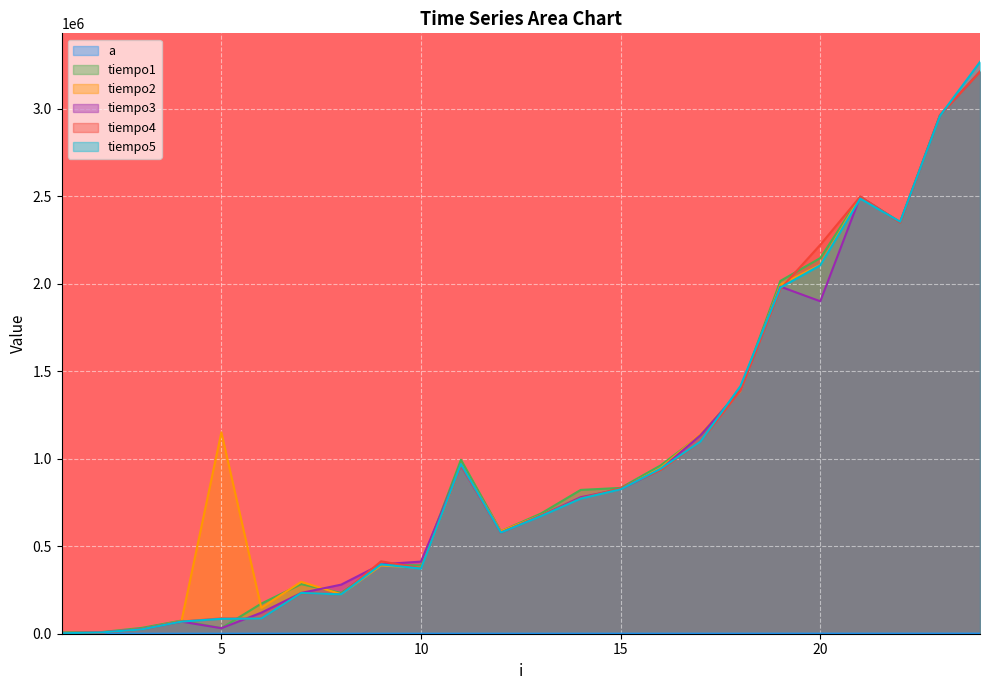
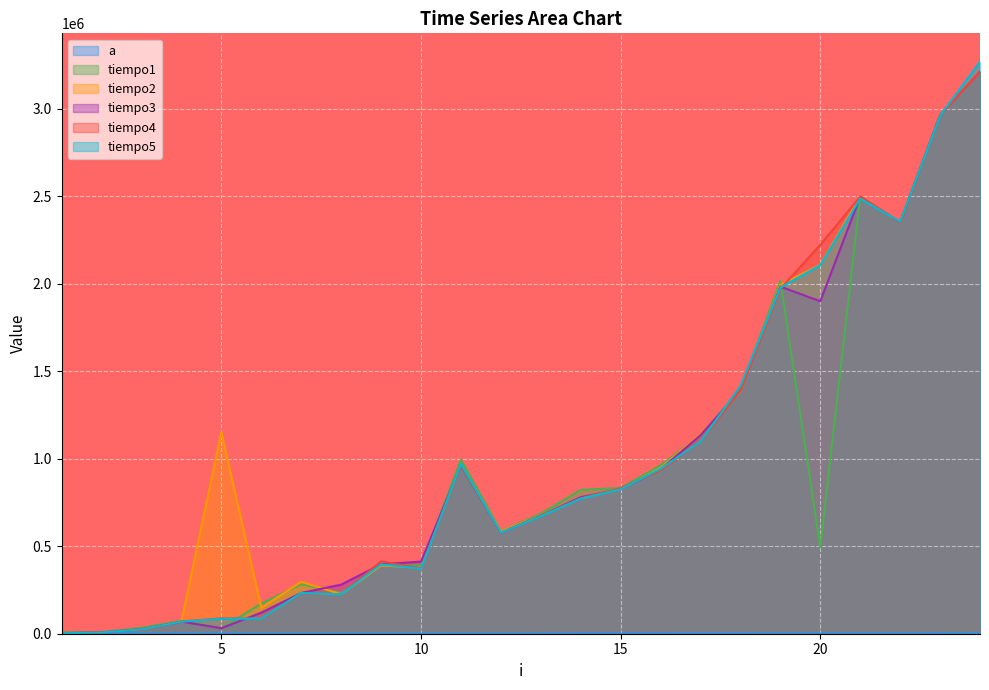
tiempo1, 20: 2150000 -> 490000
